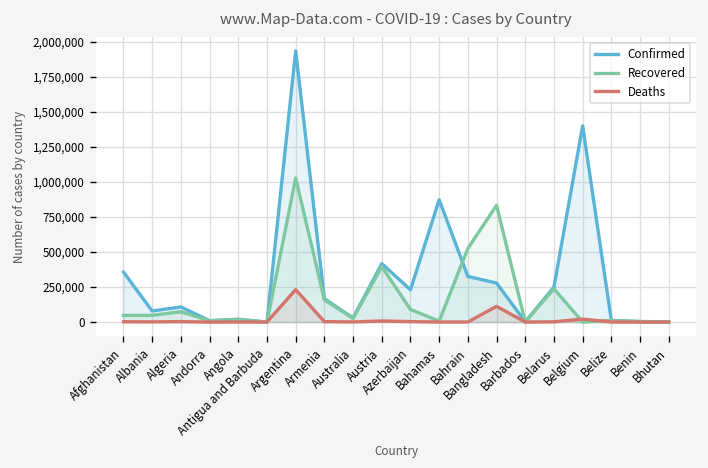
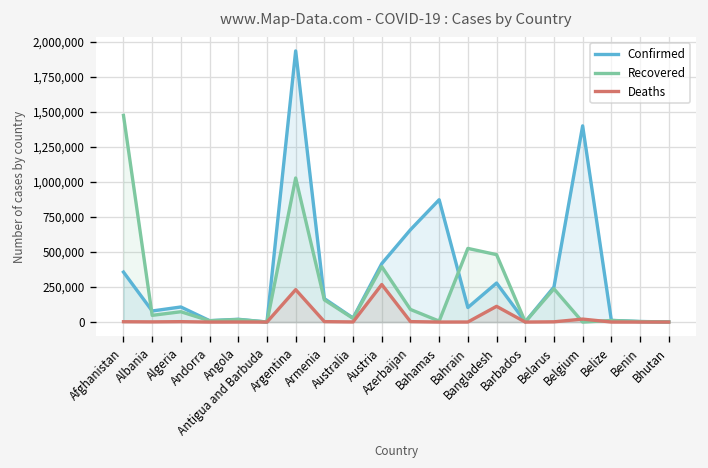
Recovered, Afghanistan: 50,000 -> 1,470,000
Deaths, Austria: 10,000 -> 270,000
Confirmed, Azerbaijan: 230,000 -> 660,000
Confirmed, Bahrain: 330,000 -> 100,000
Recovered, Bangladesh: 830,000 -> 480,000
